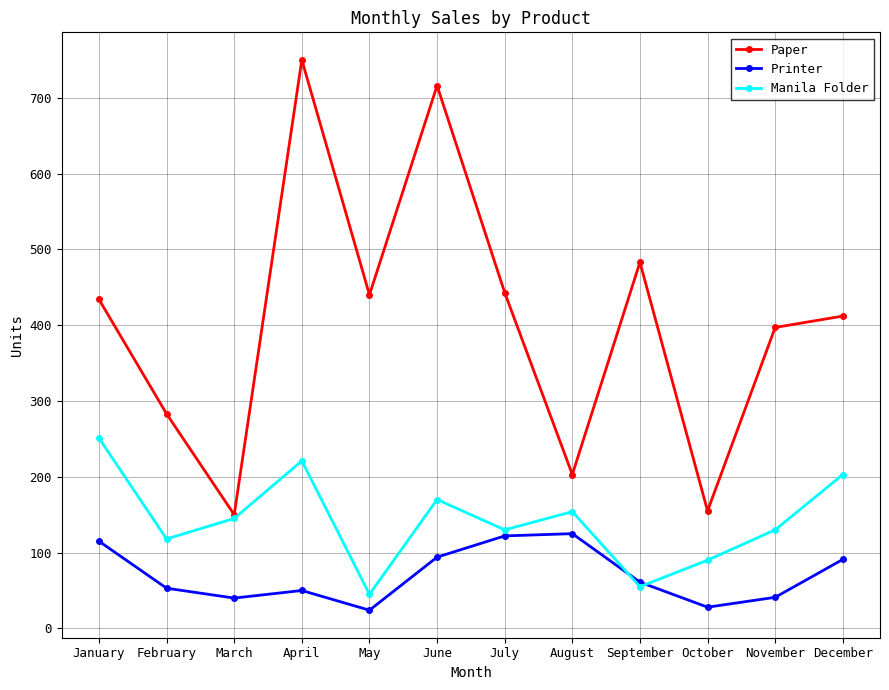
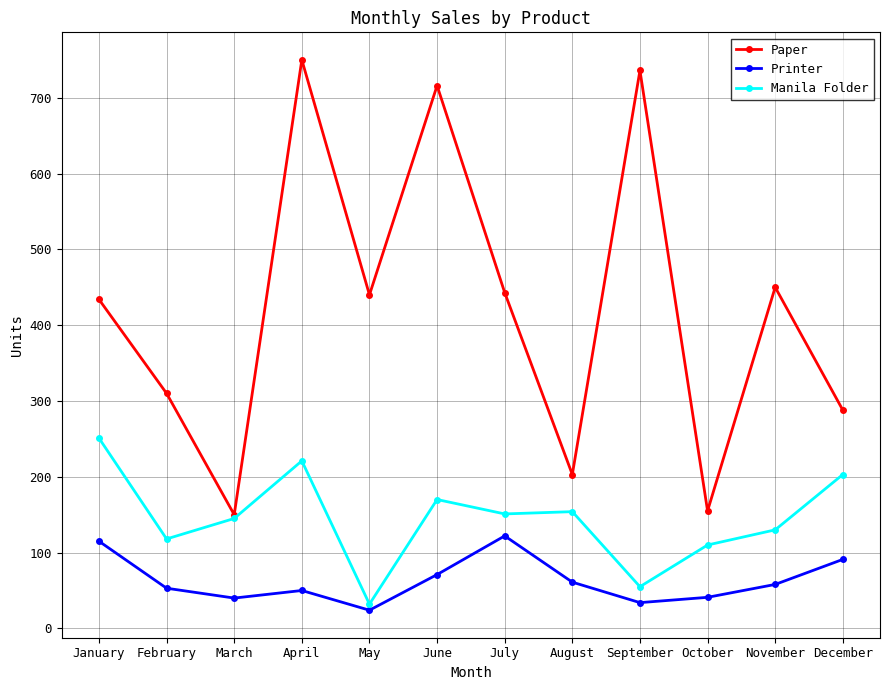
Paper, February: 280 -> 310
Manila Folder, May: 50 -> 30
Printer, June: 90 -> 70
Manila Folder, July: 130 -> 150
Printer, August: 130 -> 60
Paper, September: 480 -> 740
Printer, September: 60 -> 30
Printer, October: 30 -> 40
Manila Folder, October: 90 -> 110
Paper, November: 400 -> 450
Printer, November: 40 -> 60
Paper, December: 410 -> 290
